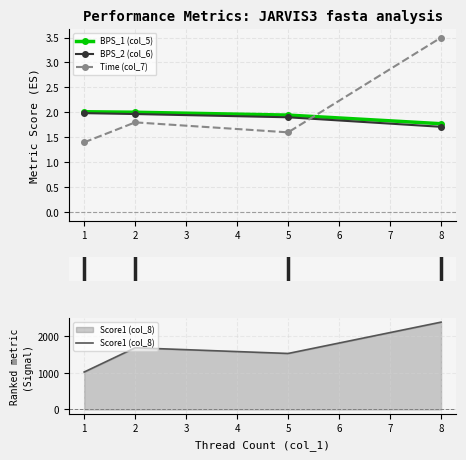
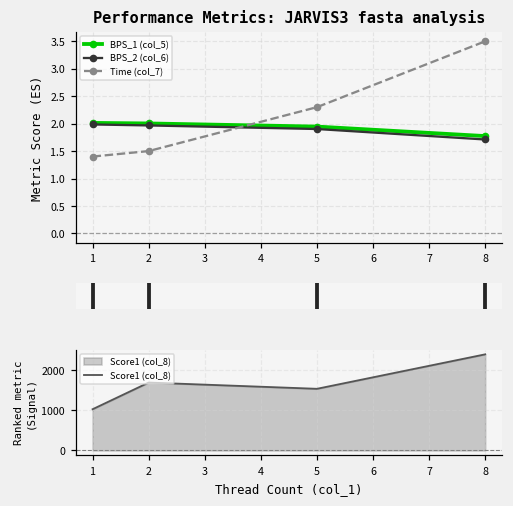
Performance Metrics: JARVIS3 fasta analysis, Time (col_7), 2: 1.8 -> 1.5
Performance Metrics: JARVIS3 fasta analysis, Time (col_7), 5: 1.6 -> 2.3
